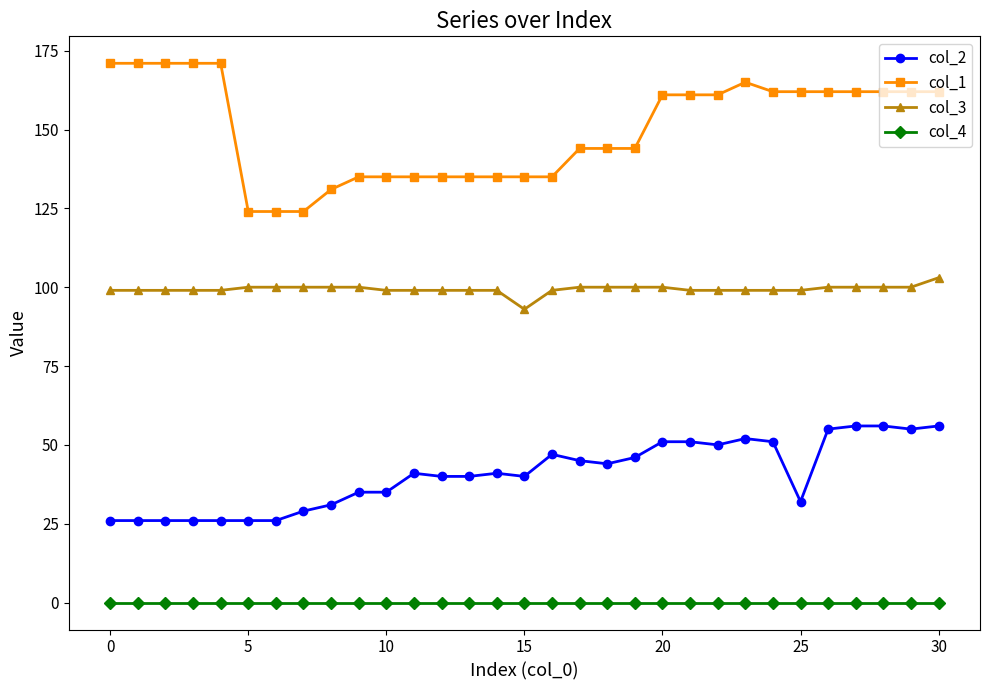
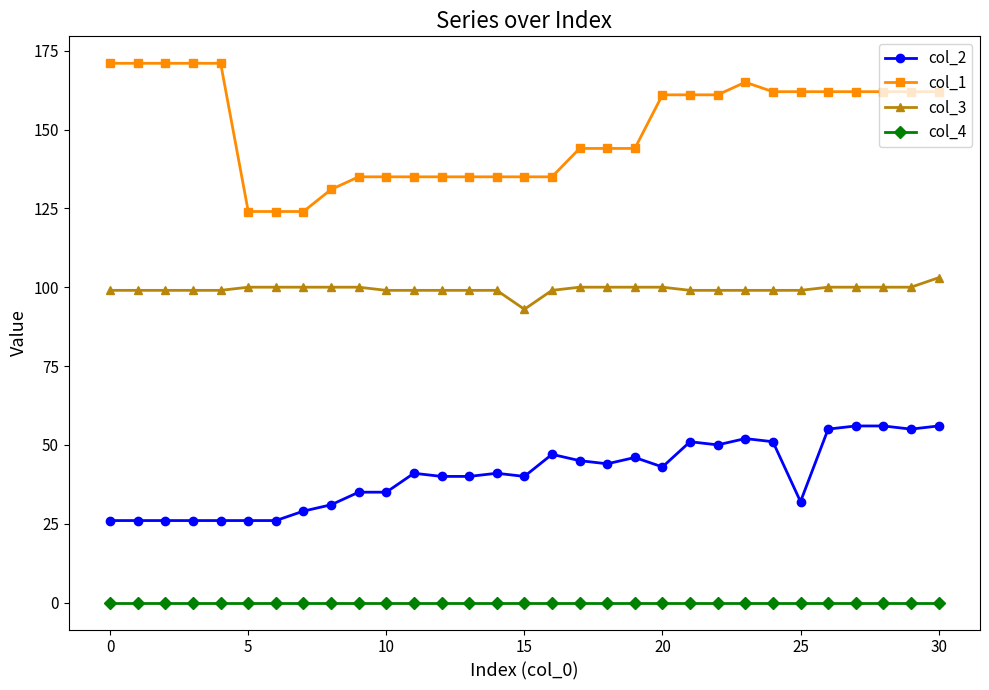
col_2, 20: 51 -> 43
